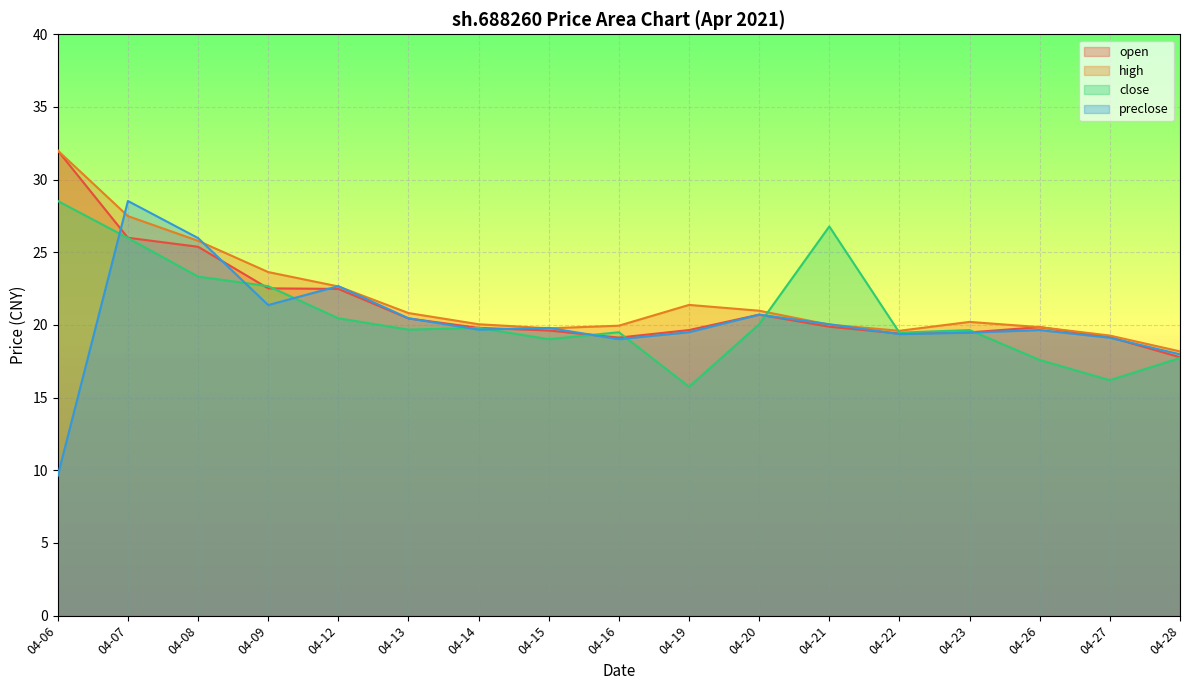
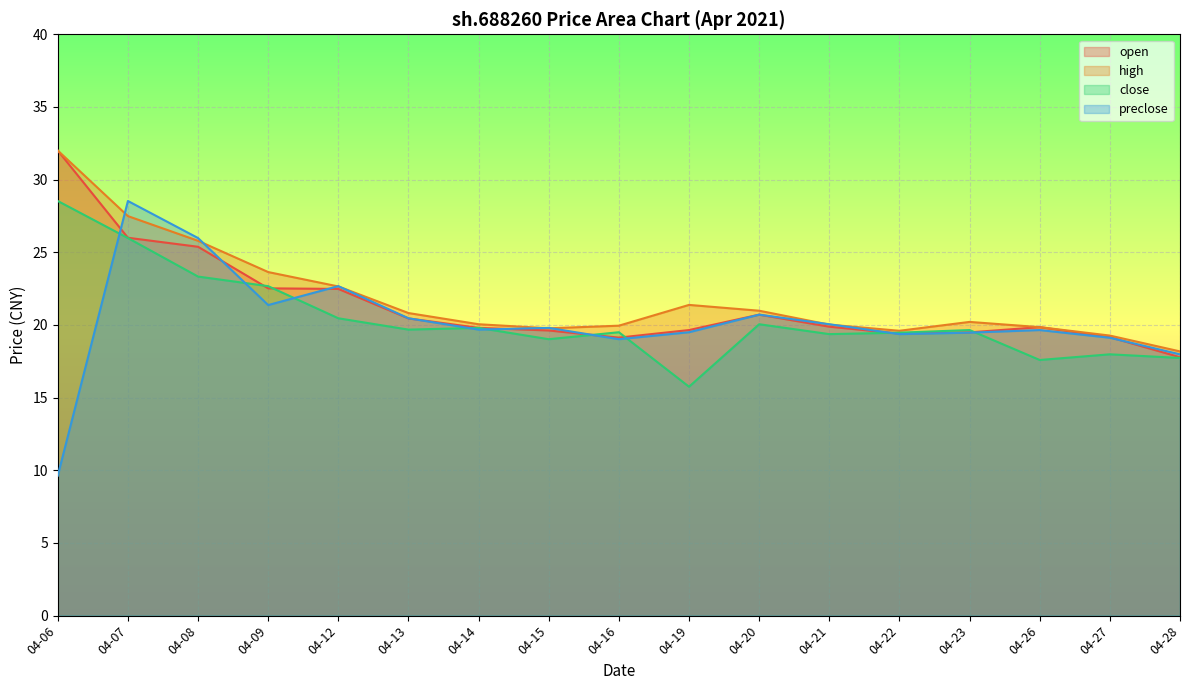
close, 04-21: 26.8 -> 19.4
close, 04-27: 16.2 -> 18.0
